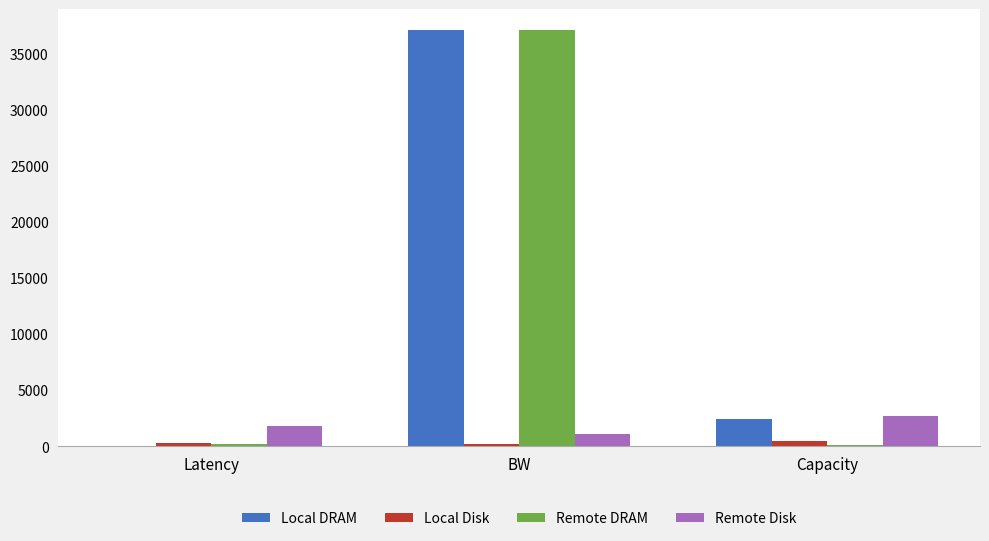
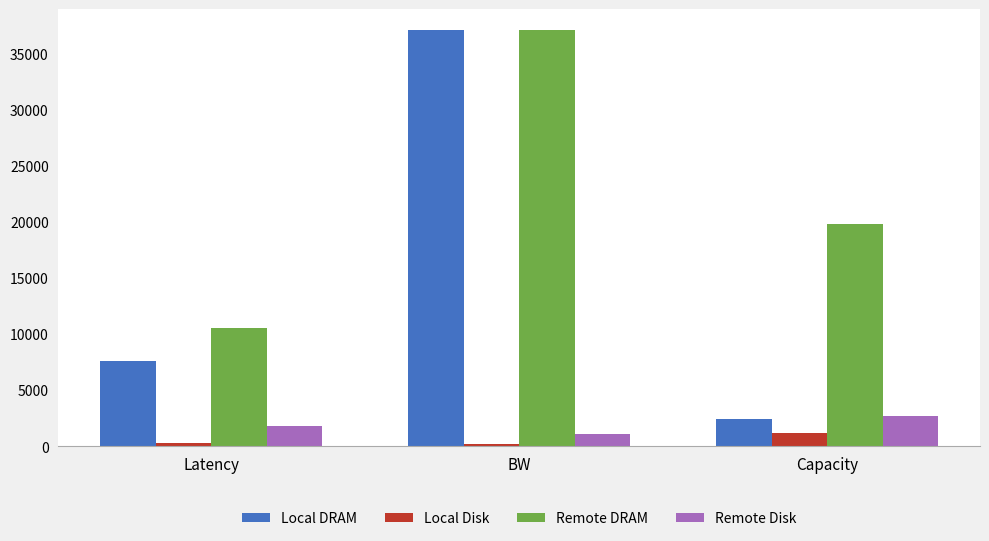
Local DRAM, Latency: 0 -> 7600
Remote DRAM, Latency: 200 -> 10600
Local Disk, Capacity: 400 -> 1200
Remote DRAM, Capacity: 100 -> 19800
